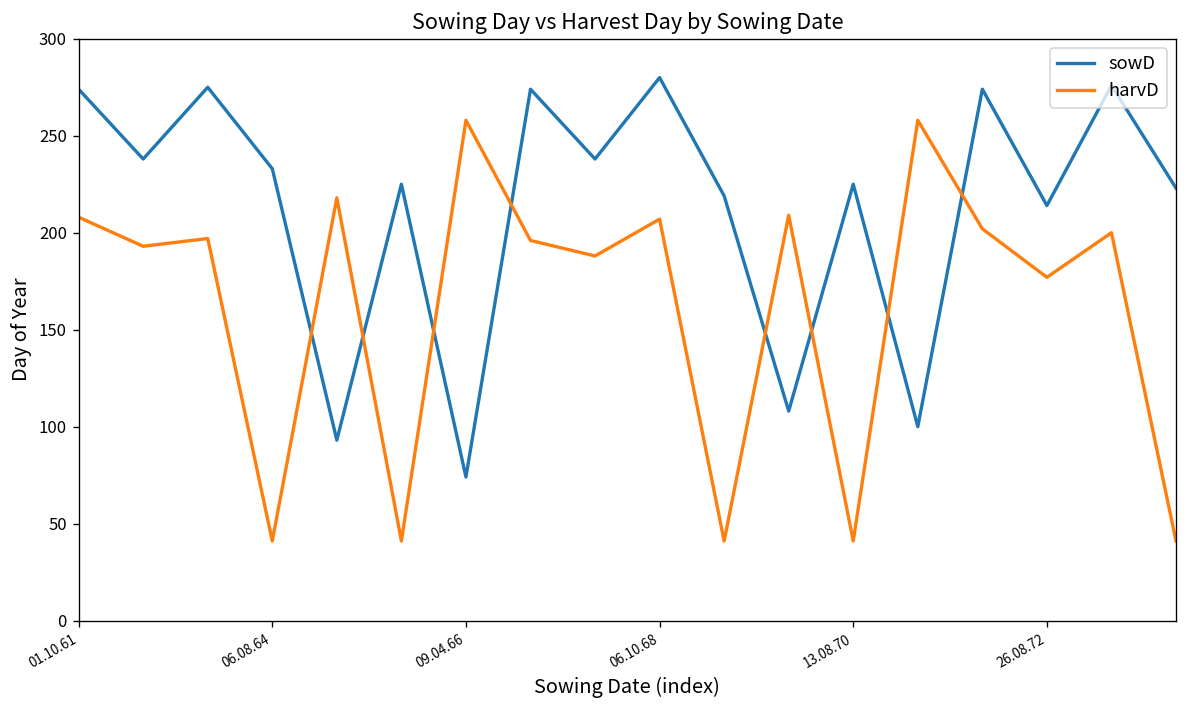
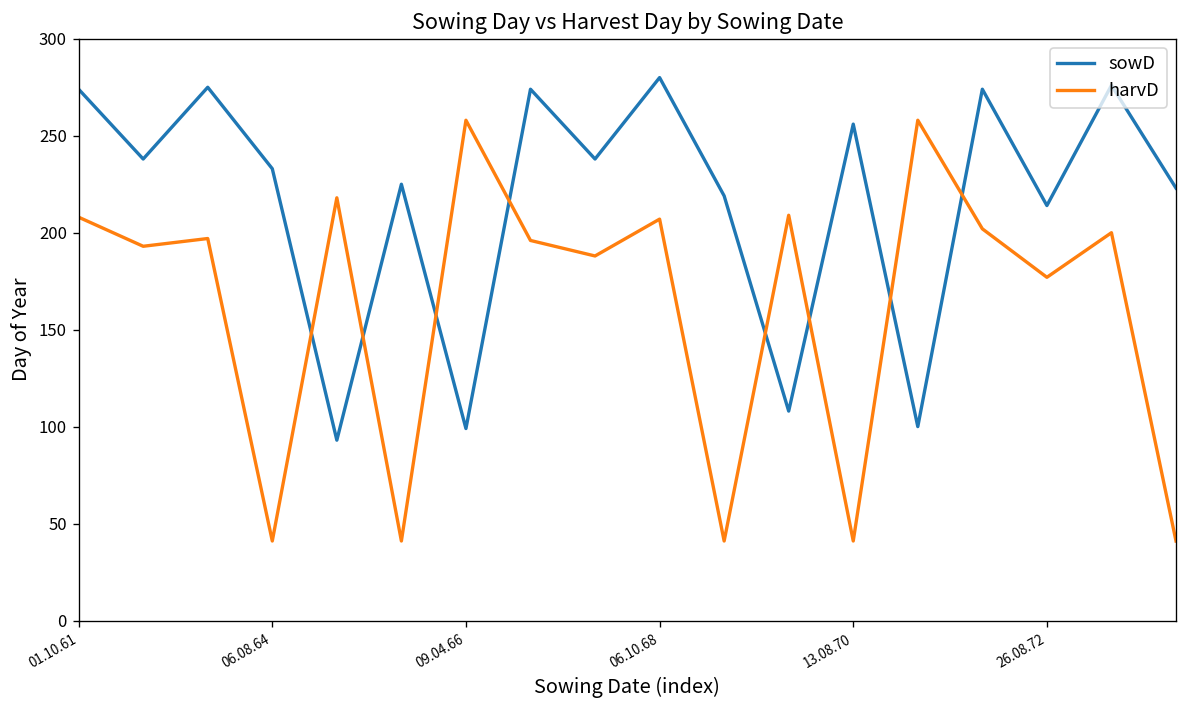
sowD, 09.04.66: 74 -> 99
sowD, 13.08.70: 225 -> 256
